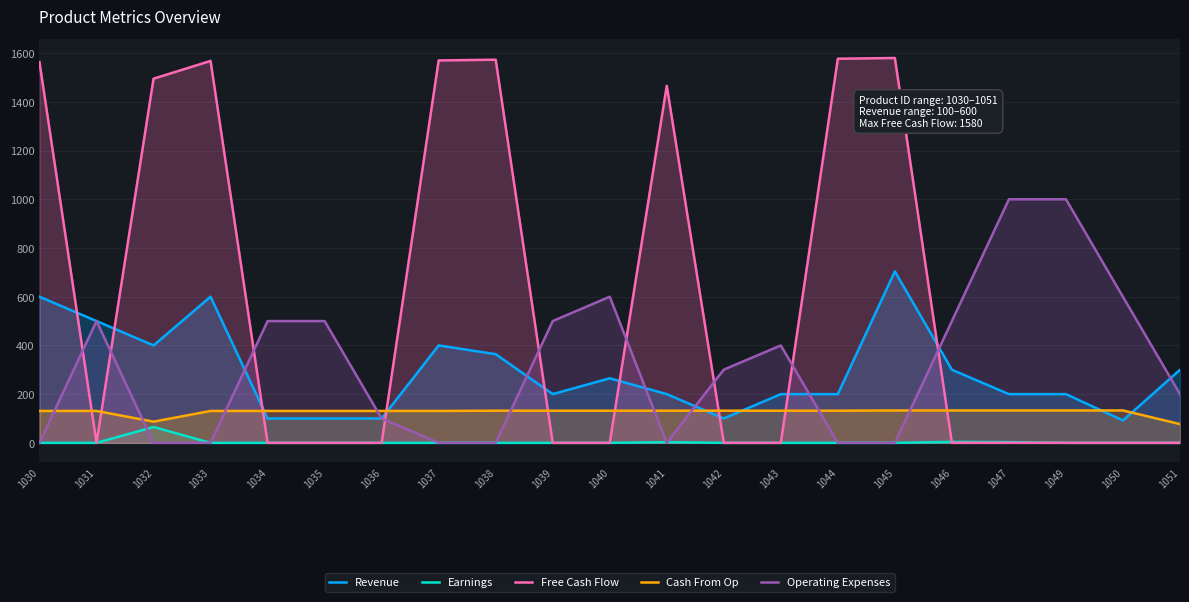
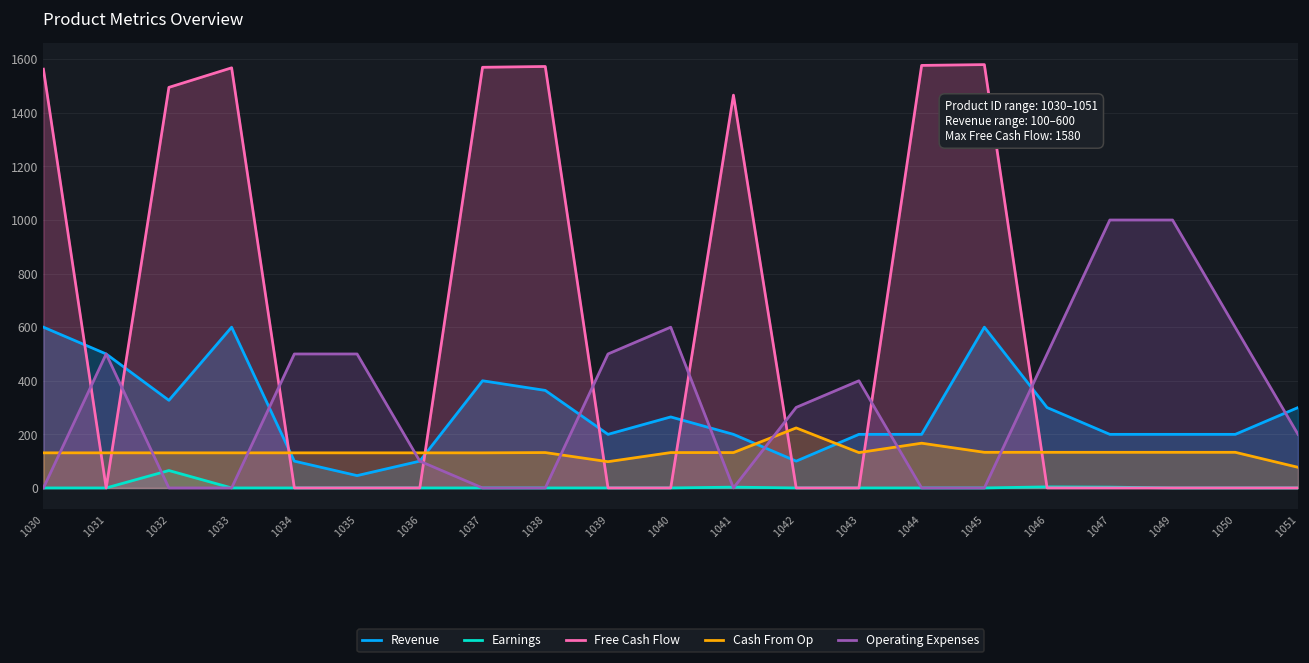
Revenue, 1032: 400 -> 330
Cash From Op, 1032: 90 -> 130
Revenue, 1035: 100 -> 50
Cash From Op, 1039: 130 -> 100
Cash From Op, 1042: 130 -> 220
Cash From Op, 1044: 130 -> 170
Revenue, 1045: 700 -> 600
Revenue, 1050: 90 -> 200
